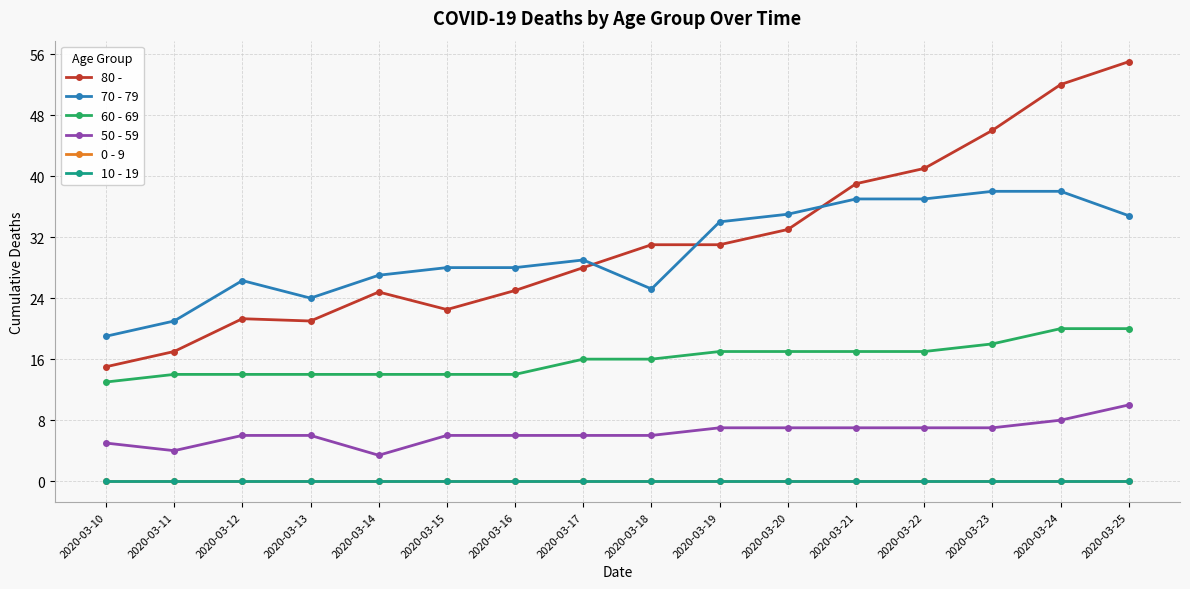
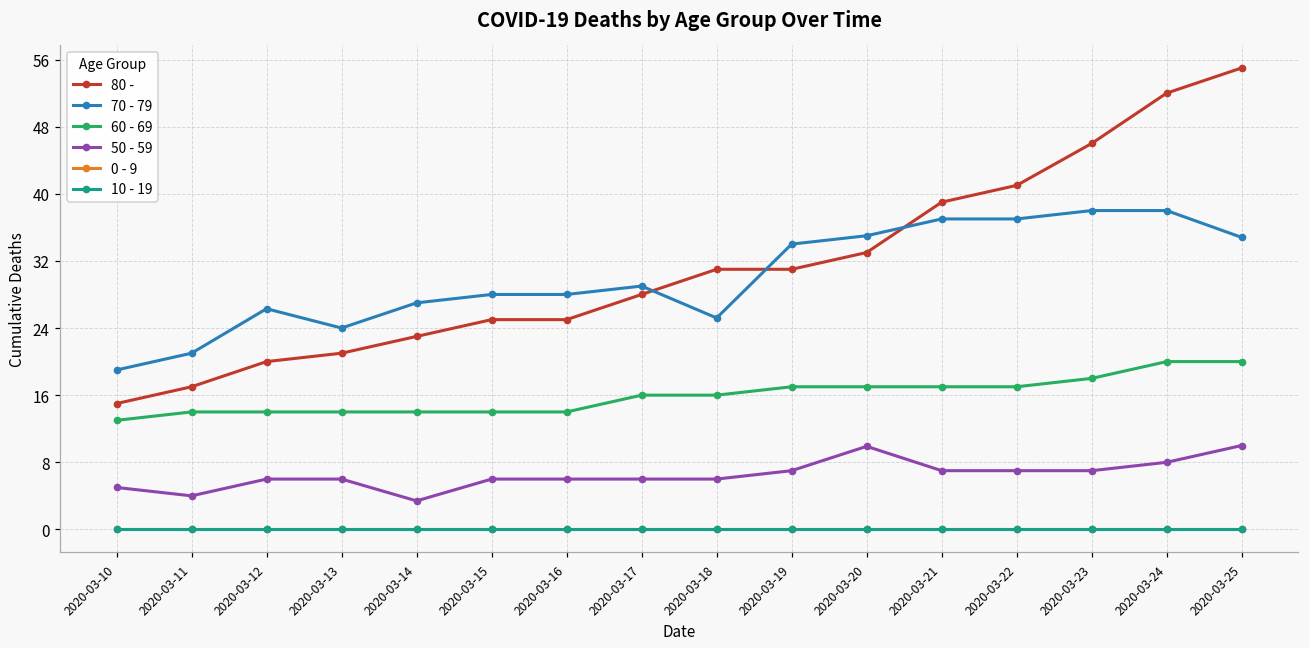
80 -, 2020-03-12: 21 -> 20
80 -, 2020-03-14: 25 -> 23
80 -, 2020-03-15: 23 -> 25
50 - 59, 2020-03-20: 7 -> 10
